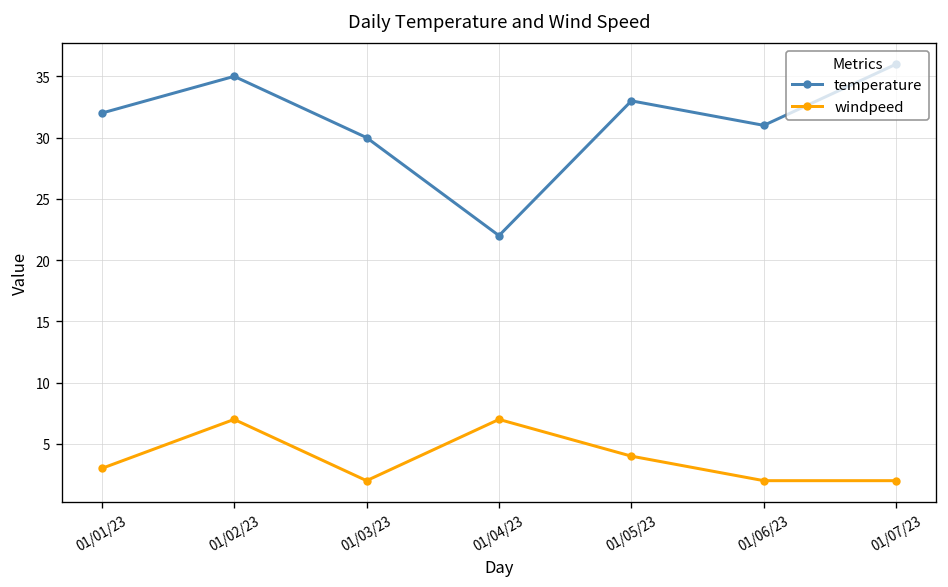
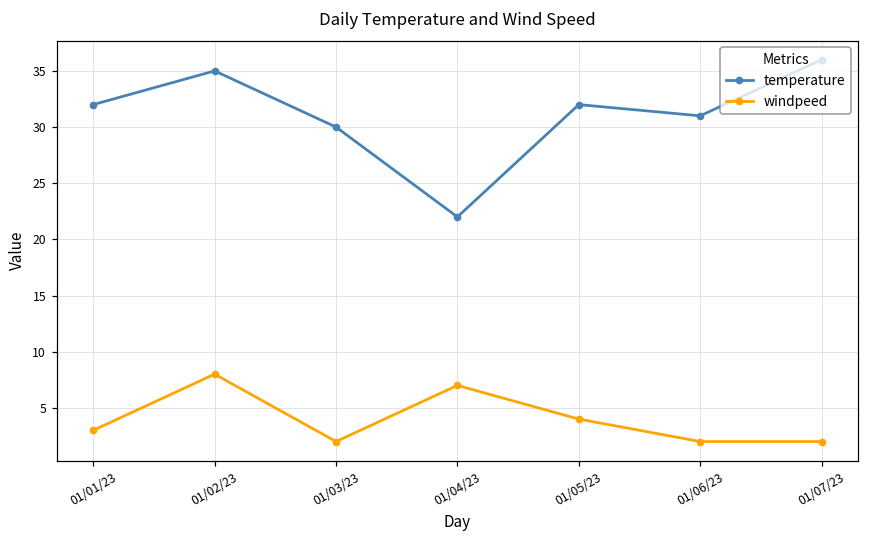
windpeed, 01/02/23: 7 -> 8
temperature, 01/05/23: 33 -> 32
